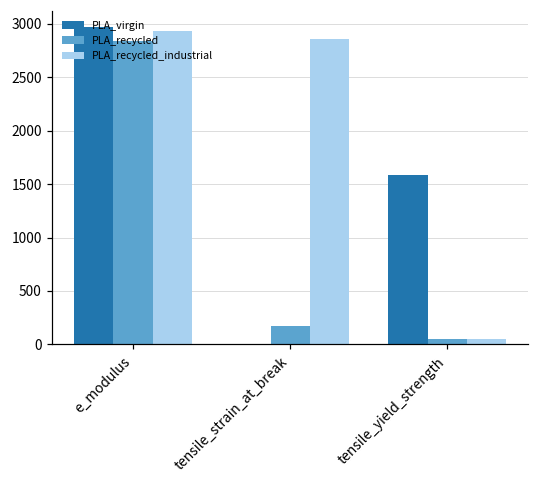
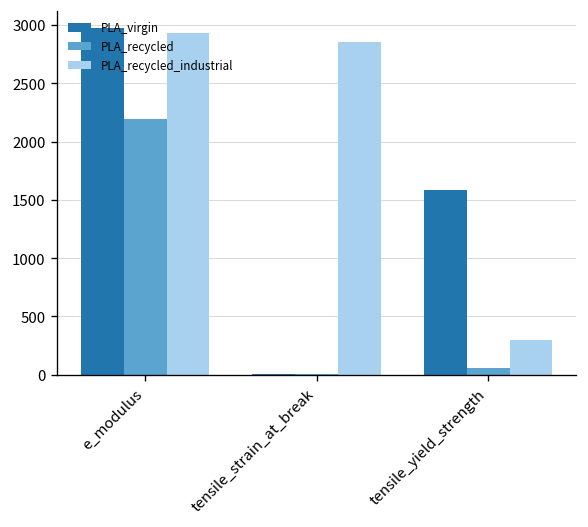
PLA_recycled, e_modulus: 2800 -> 2200
PLA_recycled, tensile_strain_at_break: 200 -> 0
PLA_recycled_industrial, tensile_yield_strength: 100 -> 300
